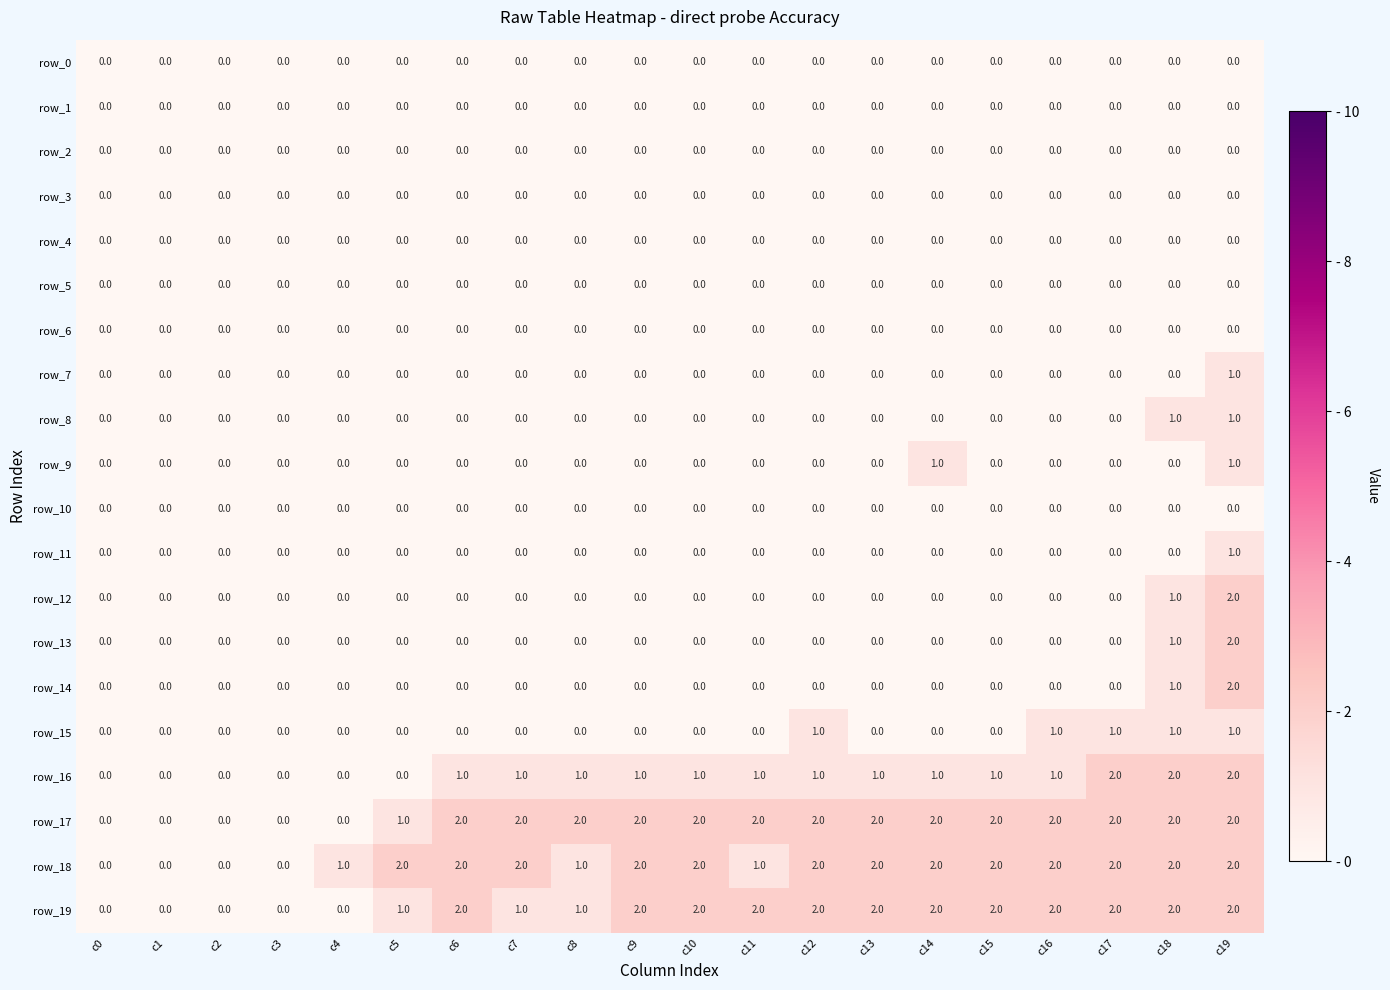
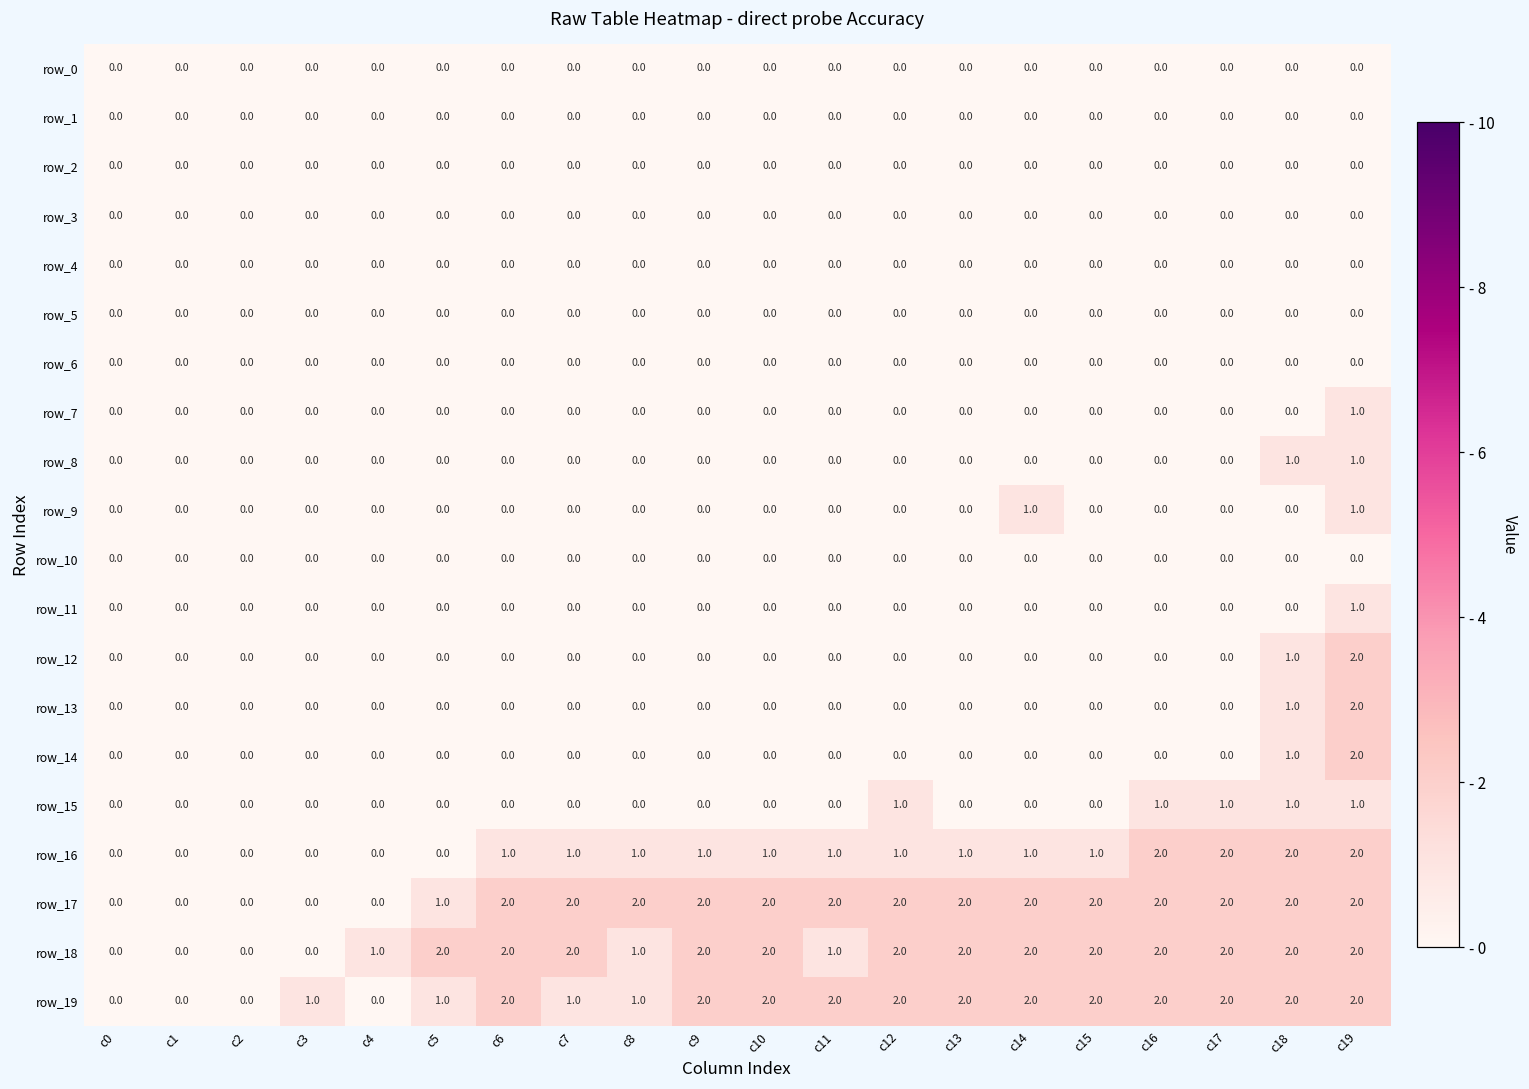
row_16, c16: 1.0 -> 2.0
row_19, c3: 0.0 -> 1.0
